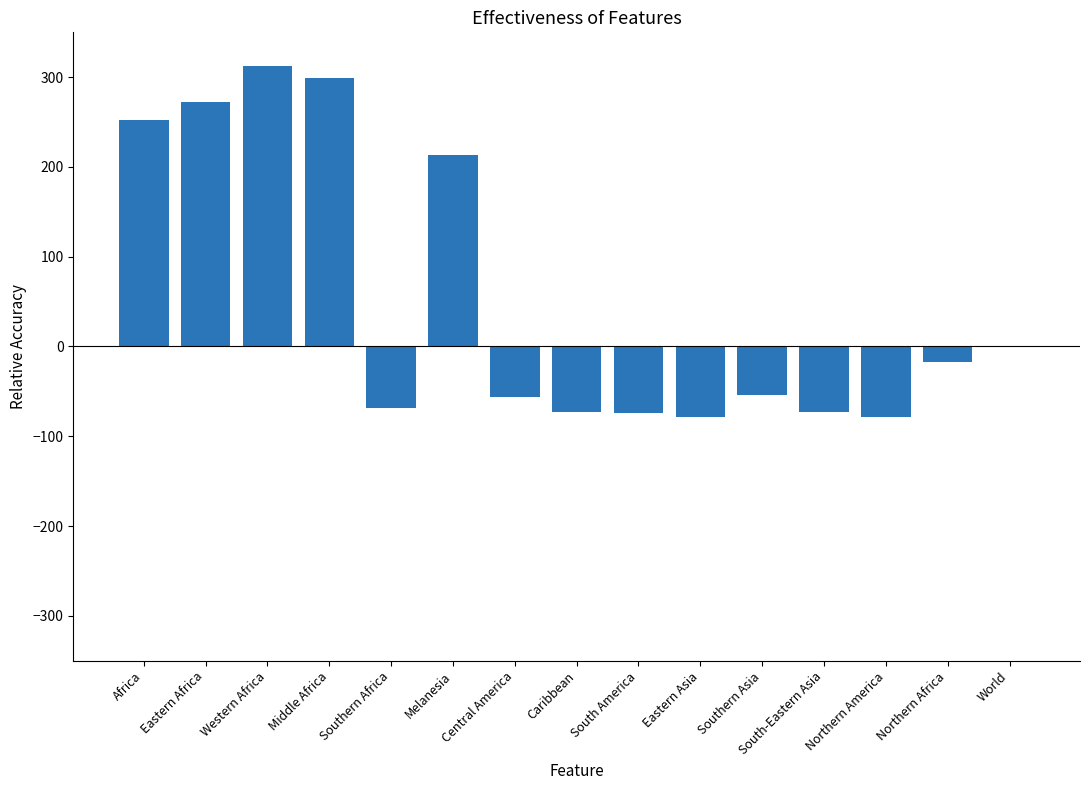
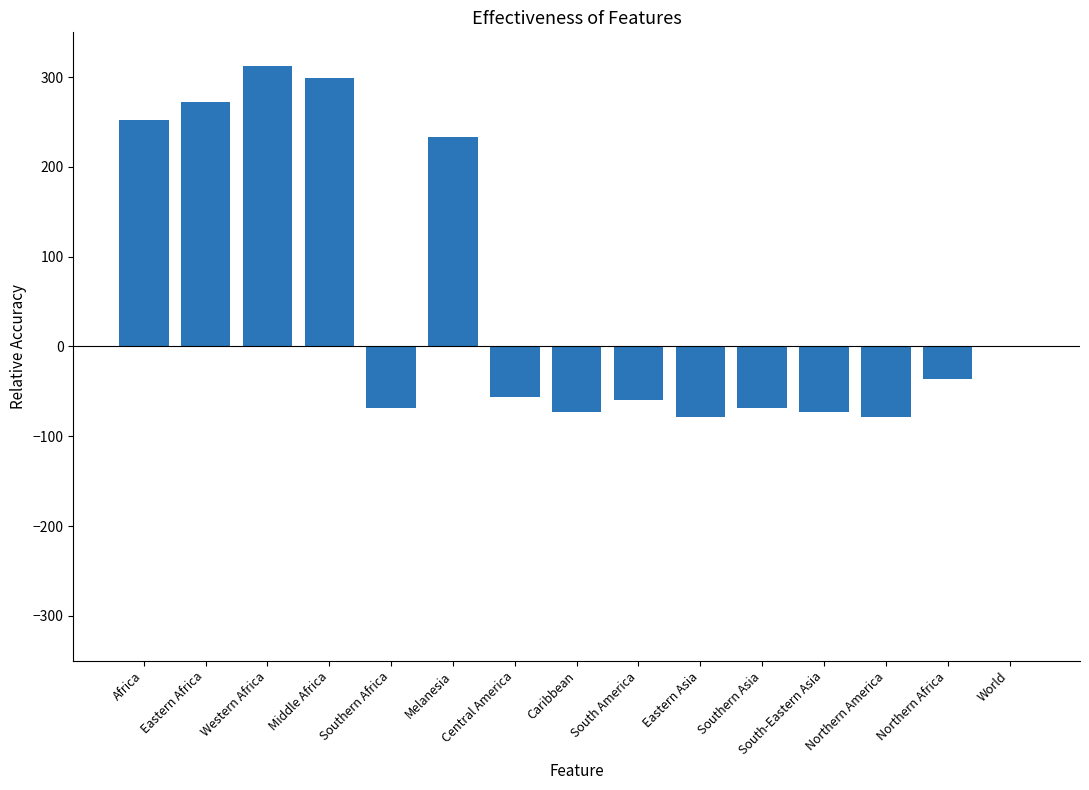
Melanesia: 210 -> 230
South America: -70 -> -60
Southern Asia: -50 -> -70
Northern Africa: -20 -> -40
